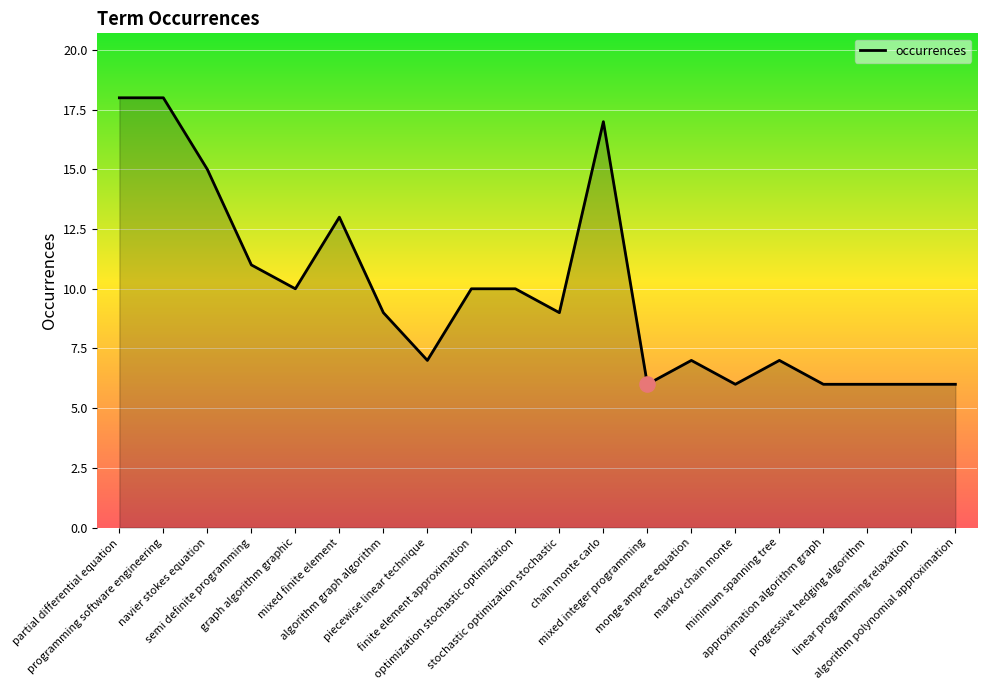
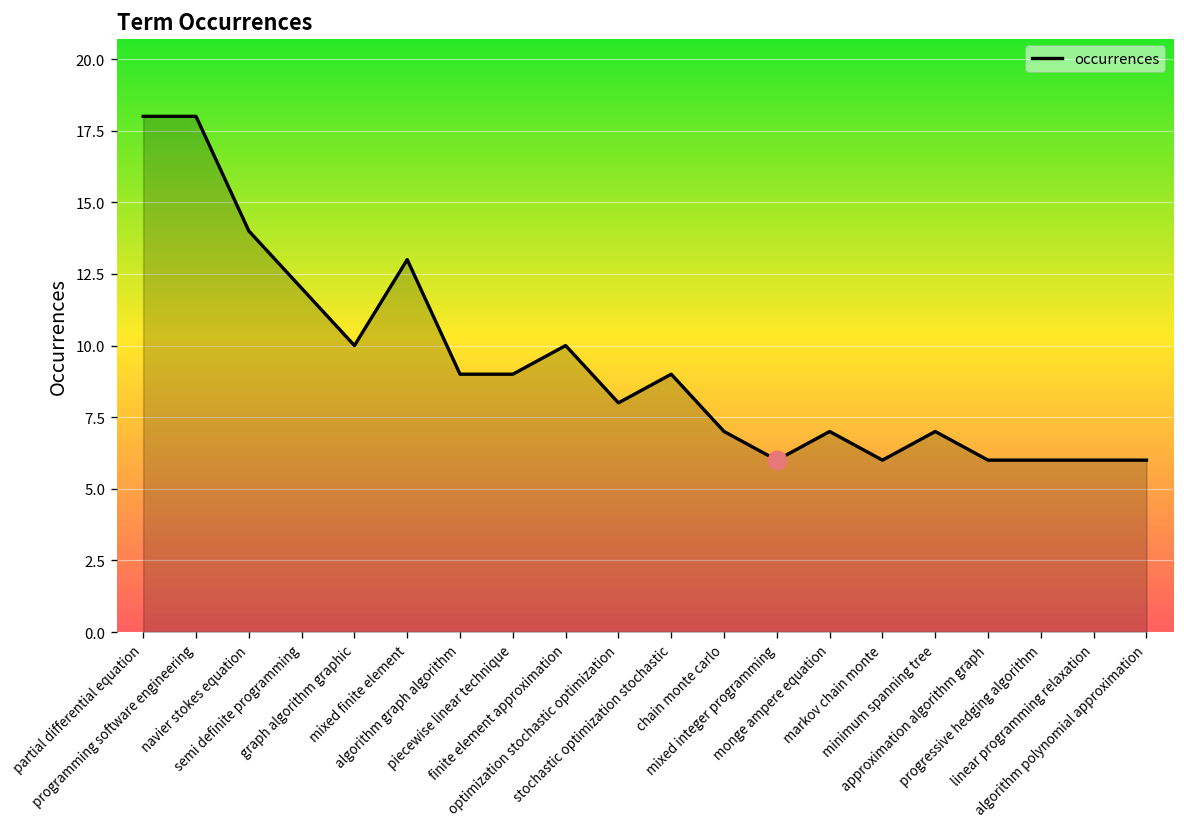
occurrences, navier stokes equation: 15 -> 14
occurrences, semi definite programming: 11 -> 12
occurrences, piecewise linear technique: 7 -> 9
occurrences, optimization stochastic optimization: 10 -> 8
occurrences, chain monte carlo: 17 -> 7
